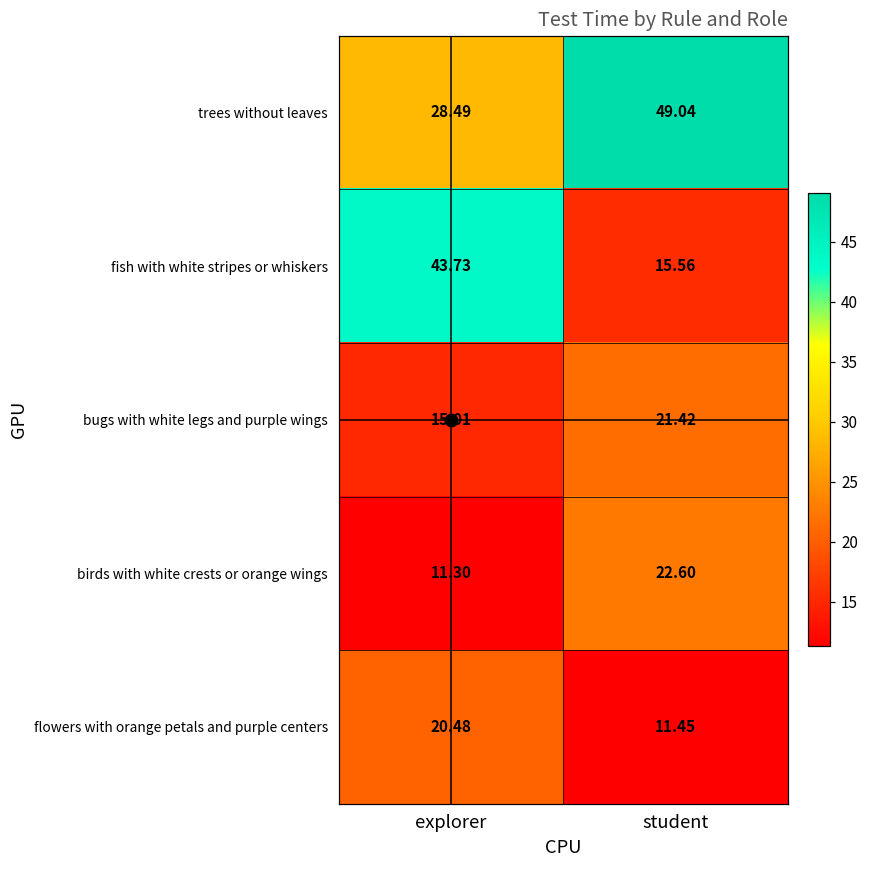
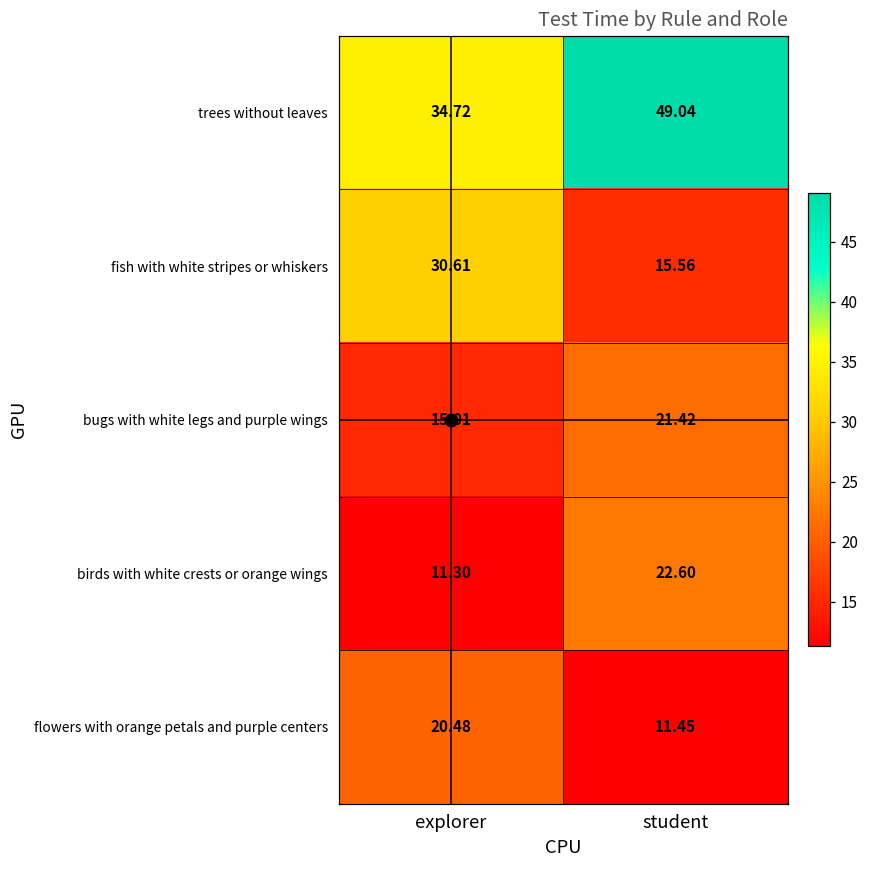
trees without leaves, explorer: 28.49 -> 34.72
fish with white stripes or whiskers, explorer: 43.73 -> 30.61
